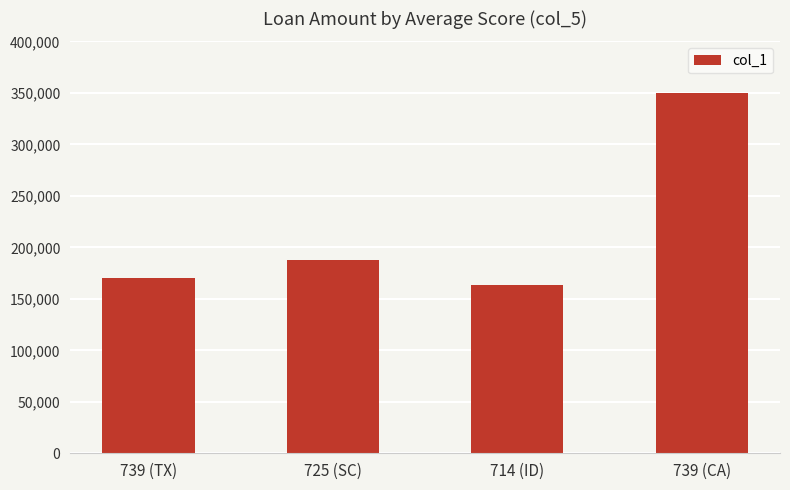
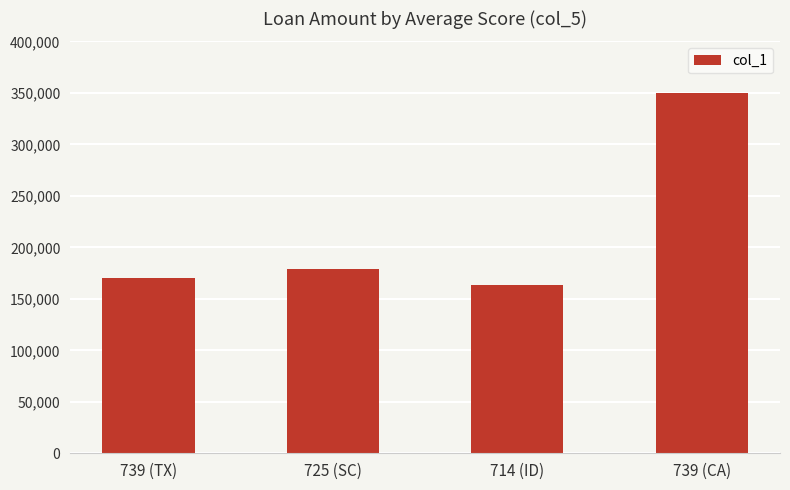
725 (SC): 188,000 -> 179,000
